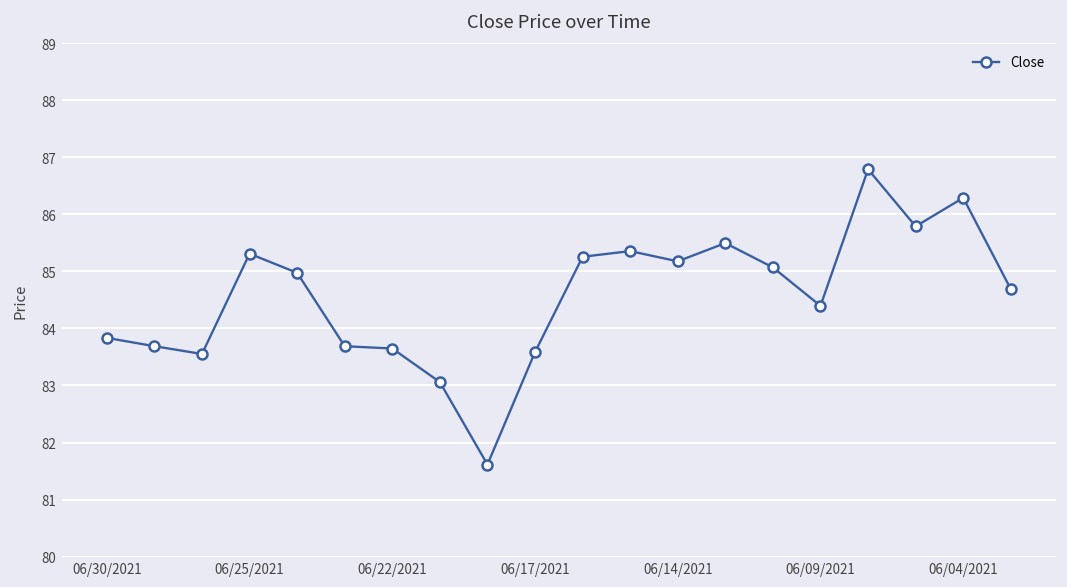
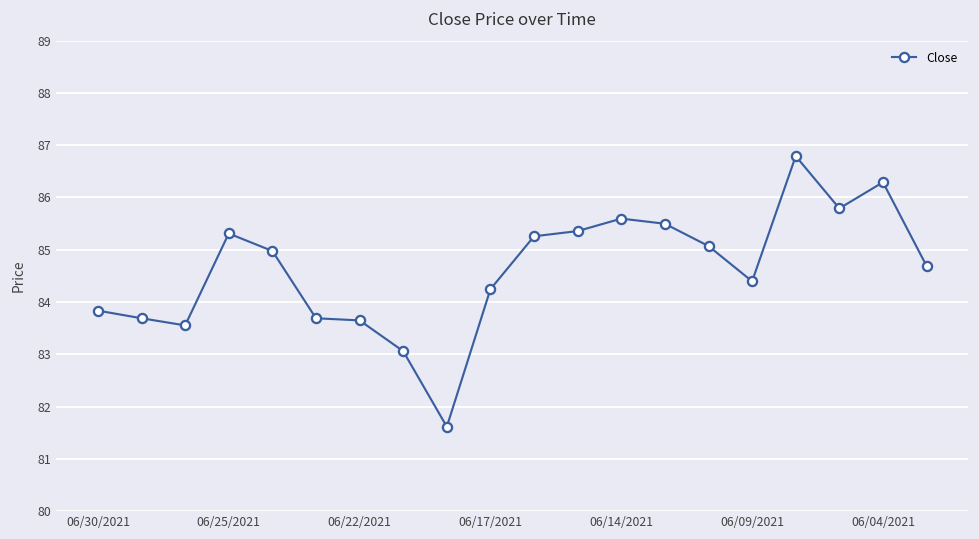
06/17/2021: 83.6 -> 84.2
06/14/2021: 85.2 -> 85.6
